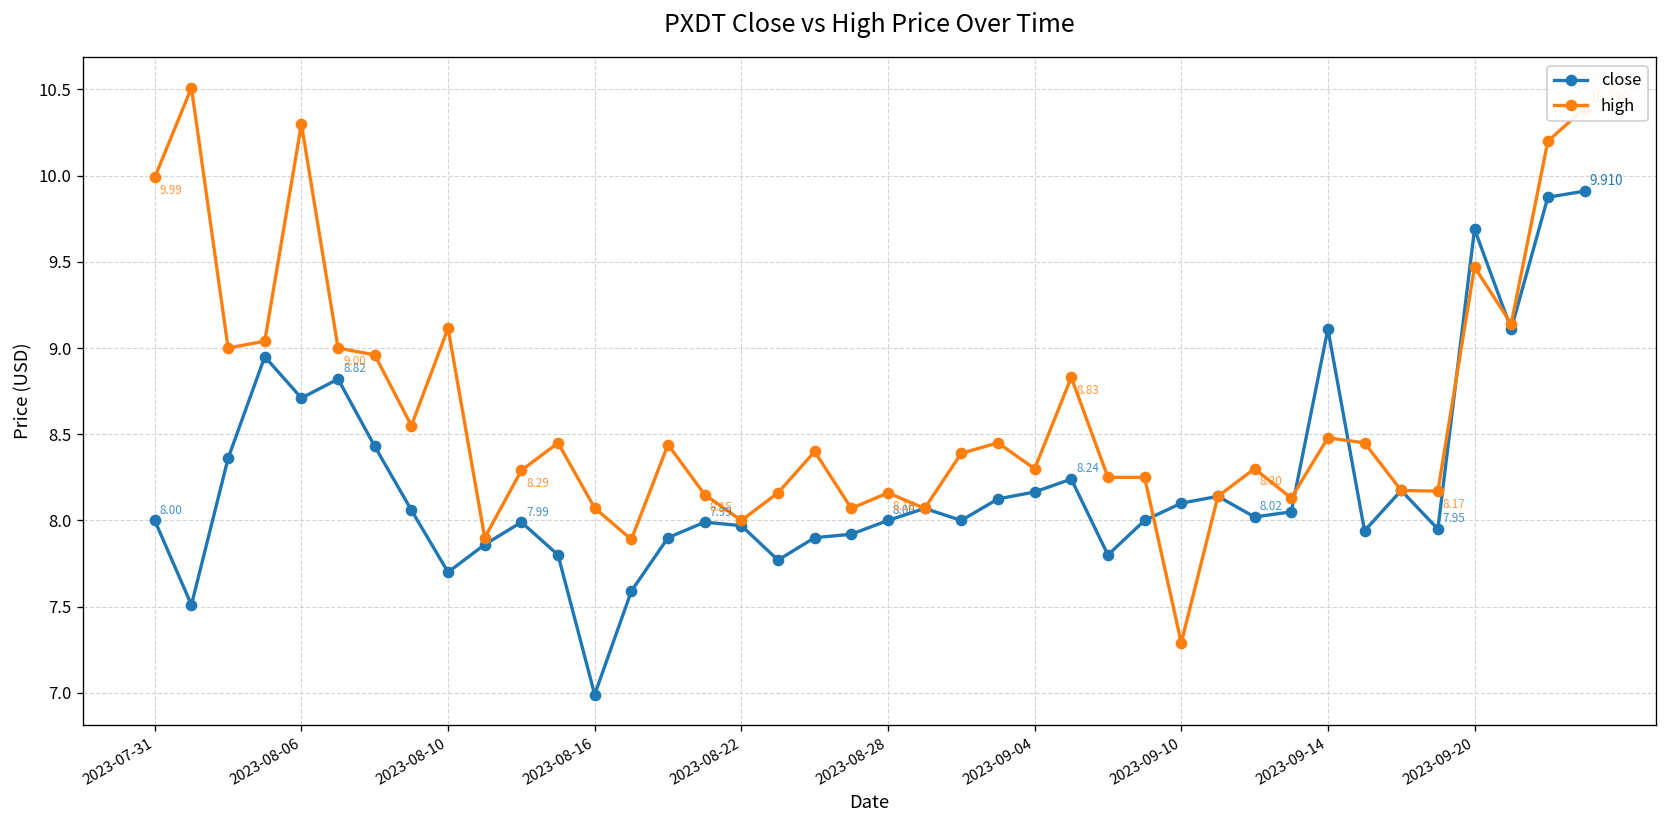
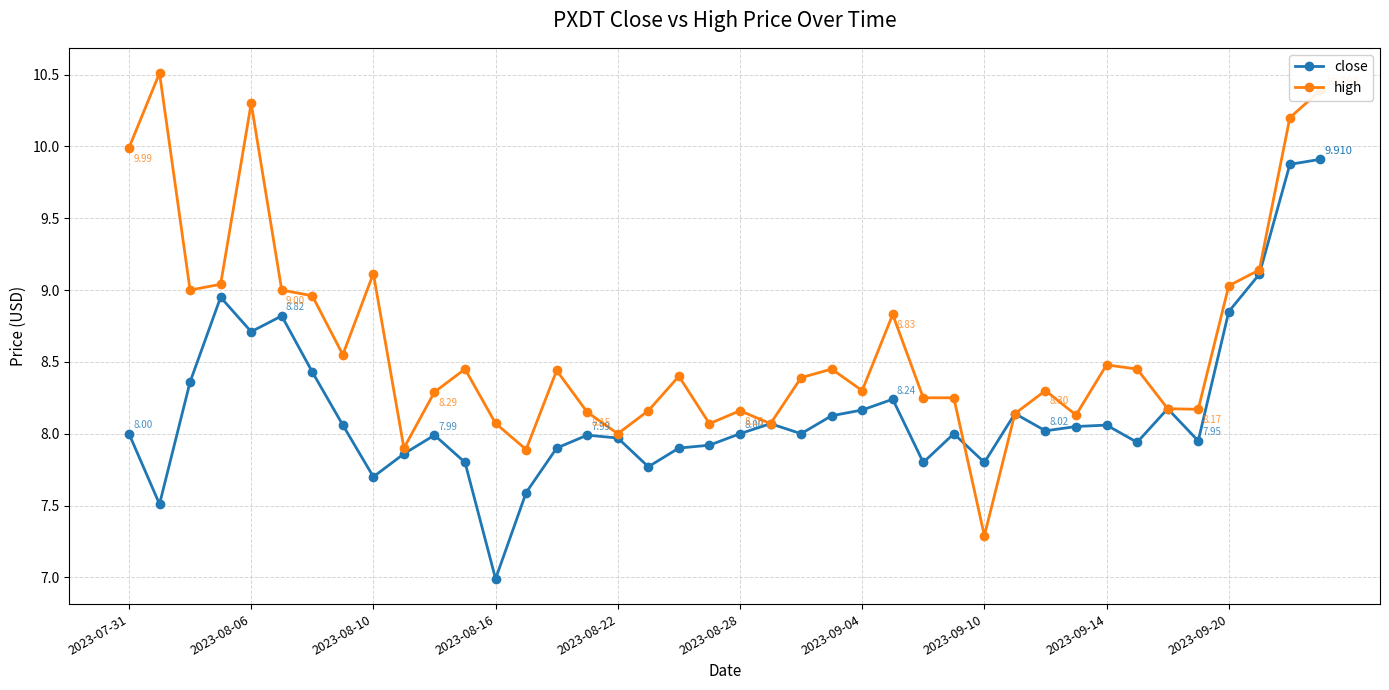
close, 2023-09-10: 8.1 -> 7.8
close, 2023-09-14: 9.11 -> 8.06
close, 2023-09-20: 9.69 -> 8.85
high, 2023-09-20: 9.47 -> 9.03
